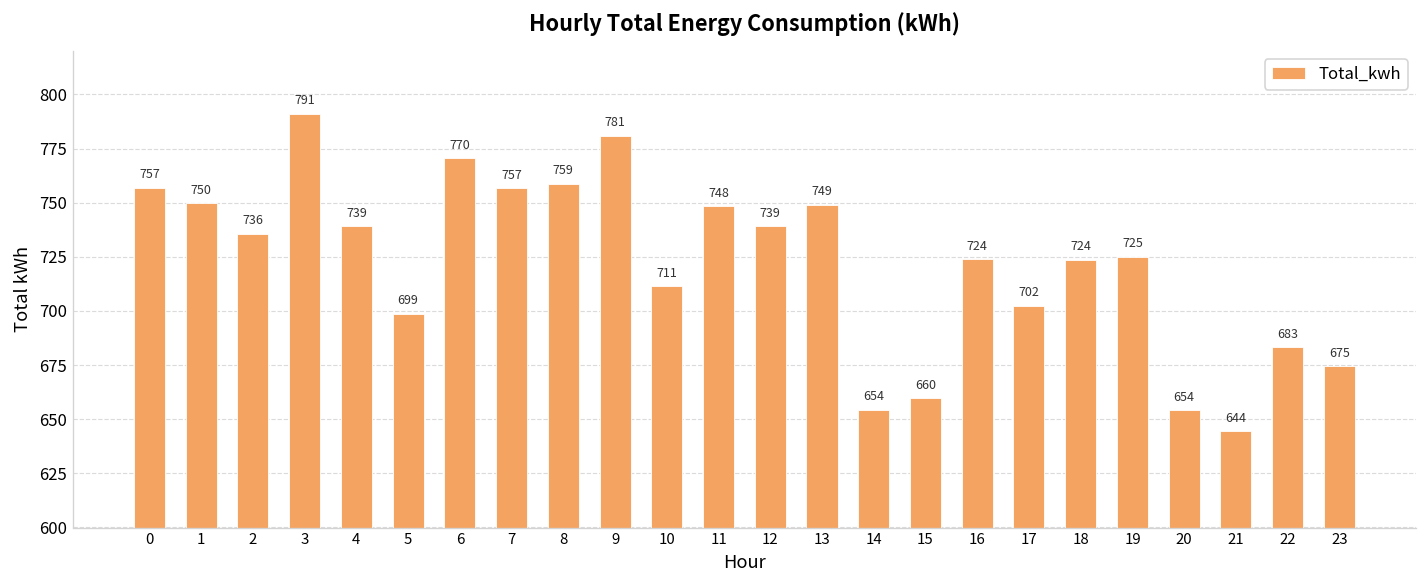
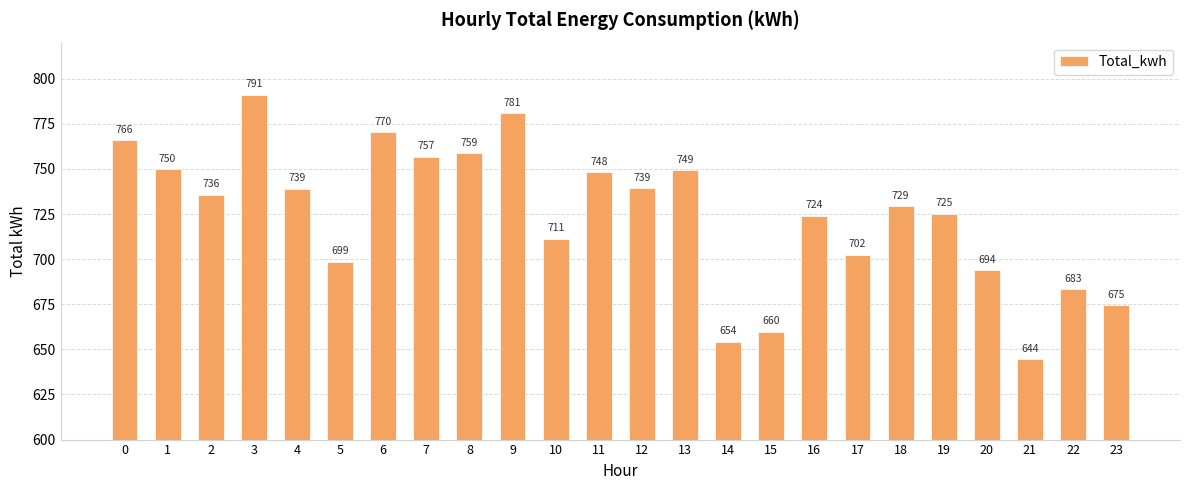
0: 757 -> 766
18: 724 -> 729
20: 654 -> 694
